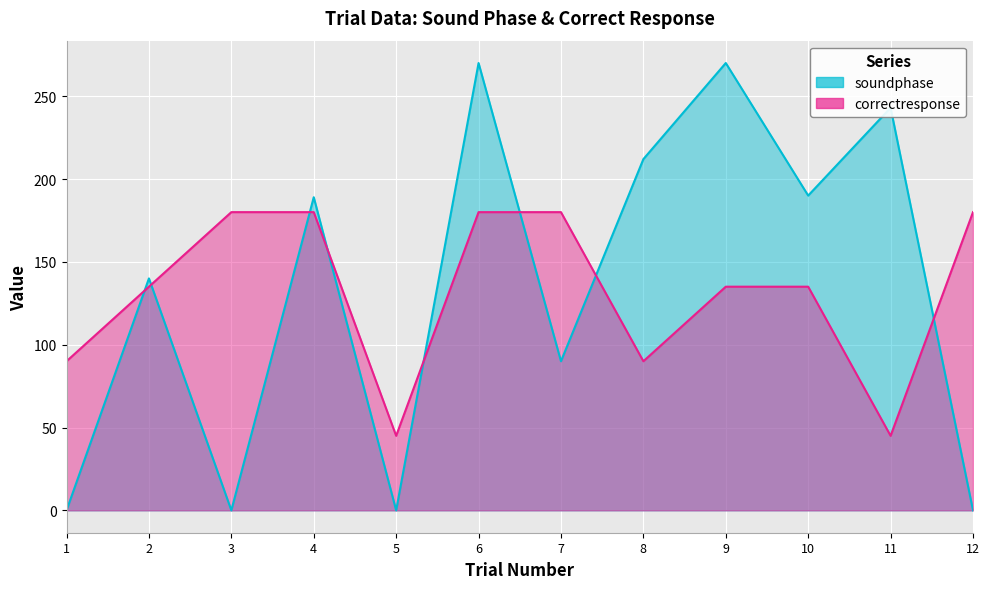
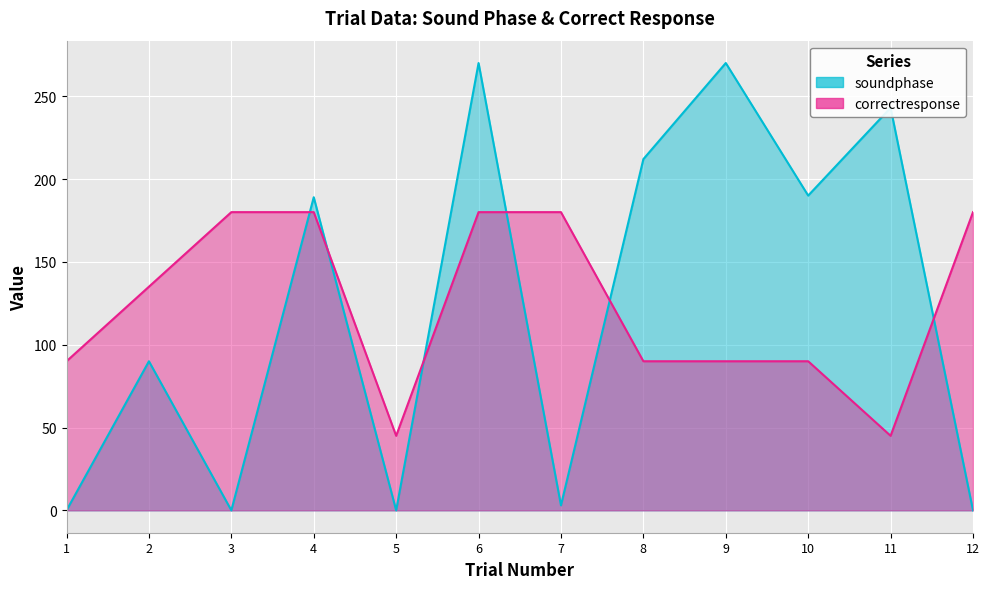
soundphase, 2: 140 -> 90
soundphase, 7: 90 -> 3
correctresponse, 9: 135 -> 90
correctresponse, 10: 135 -> 90
